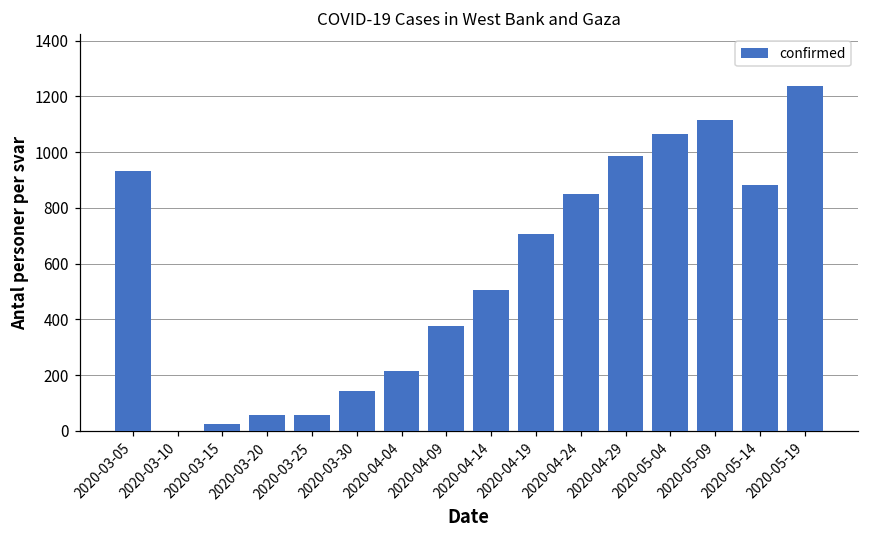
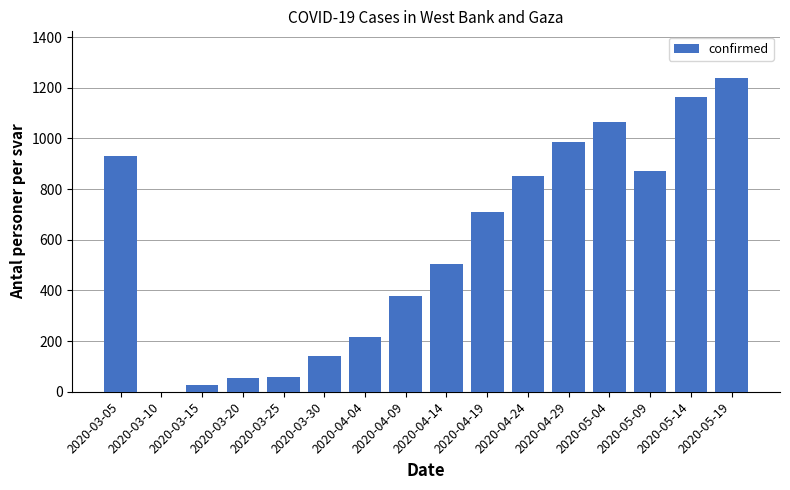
2020-05-09: 1110 -> 870
2020-05-14: 880 -> 1160
